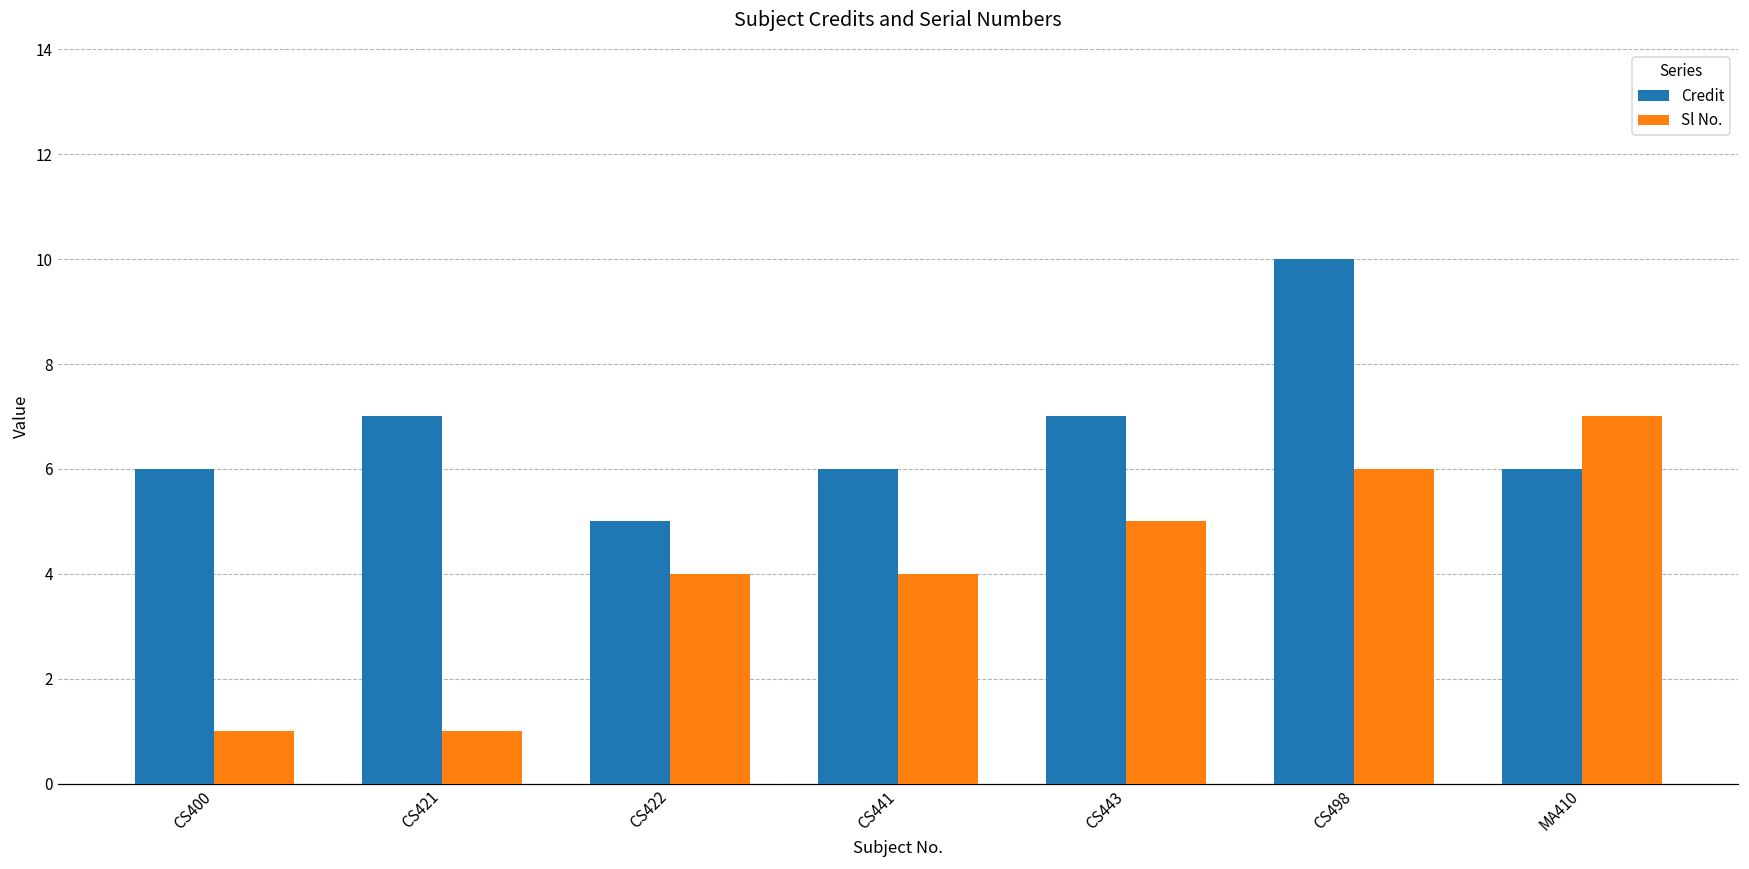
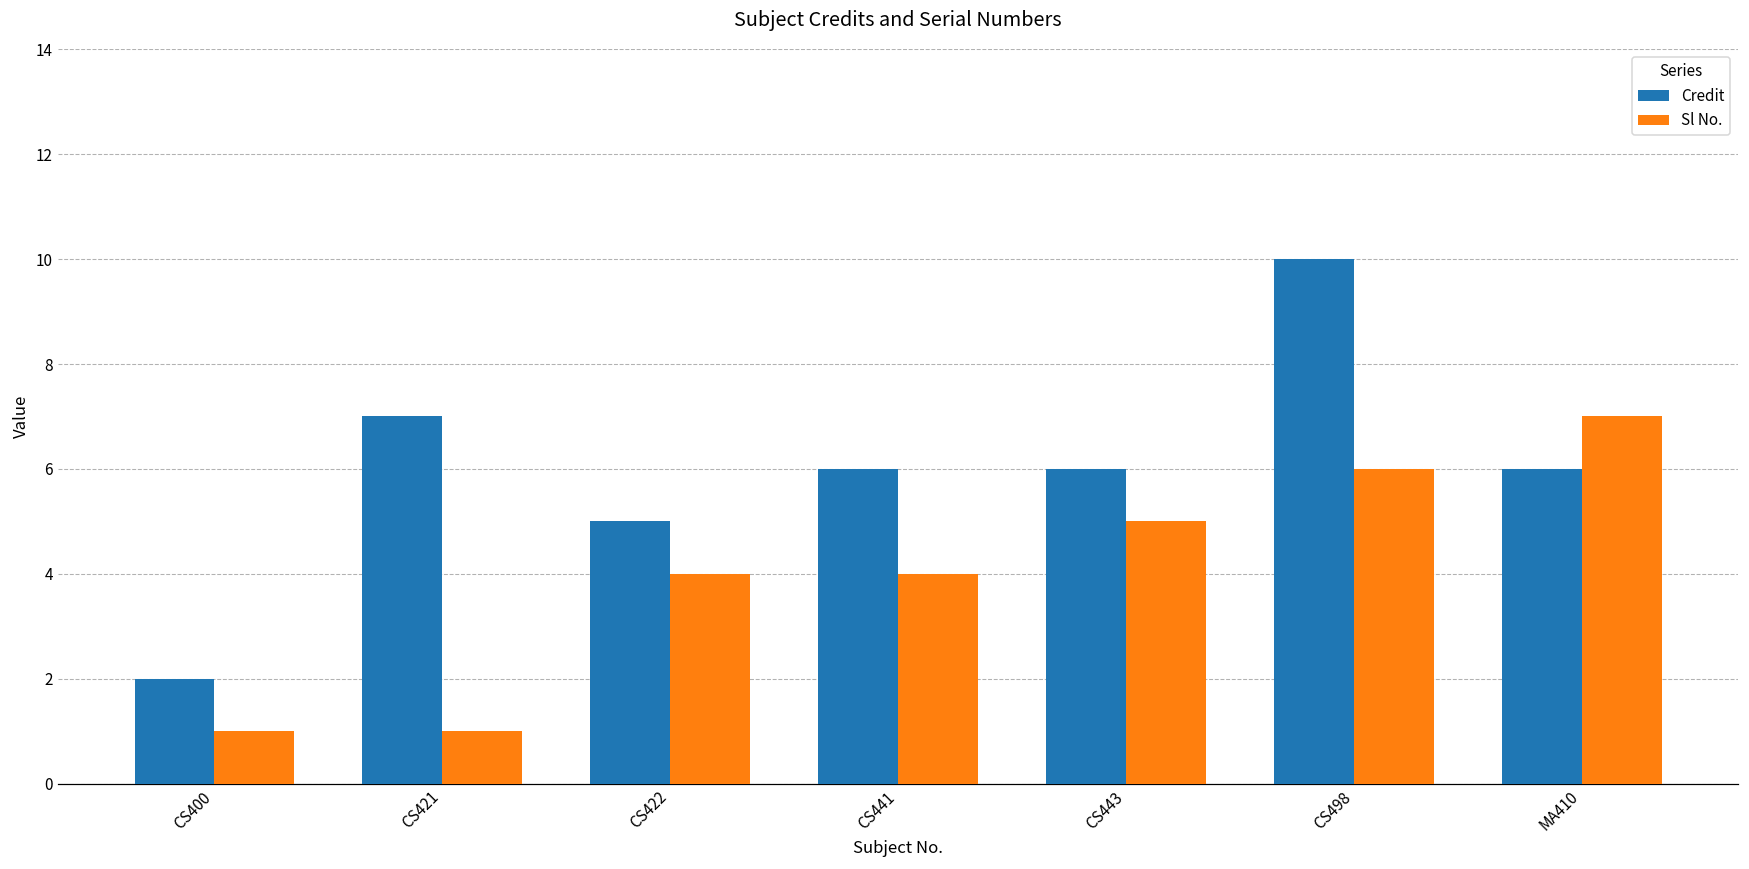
Credit, CS400: 6 -> 2
Credit, CS443: 7 -> 6
